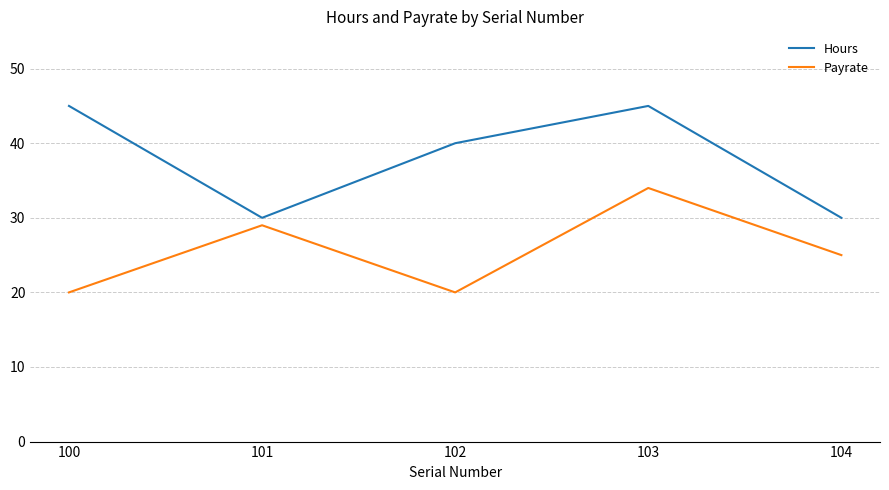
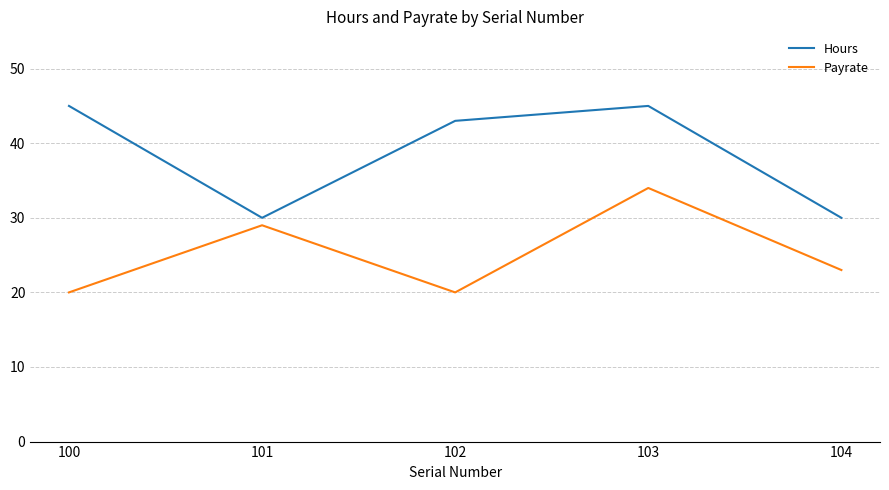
Hours, 102: 40 -> 43
Payrate, 104: 25 -> 23
